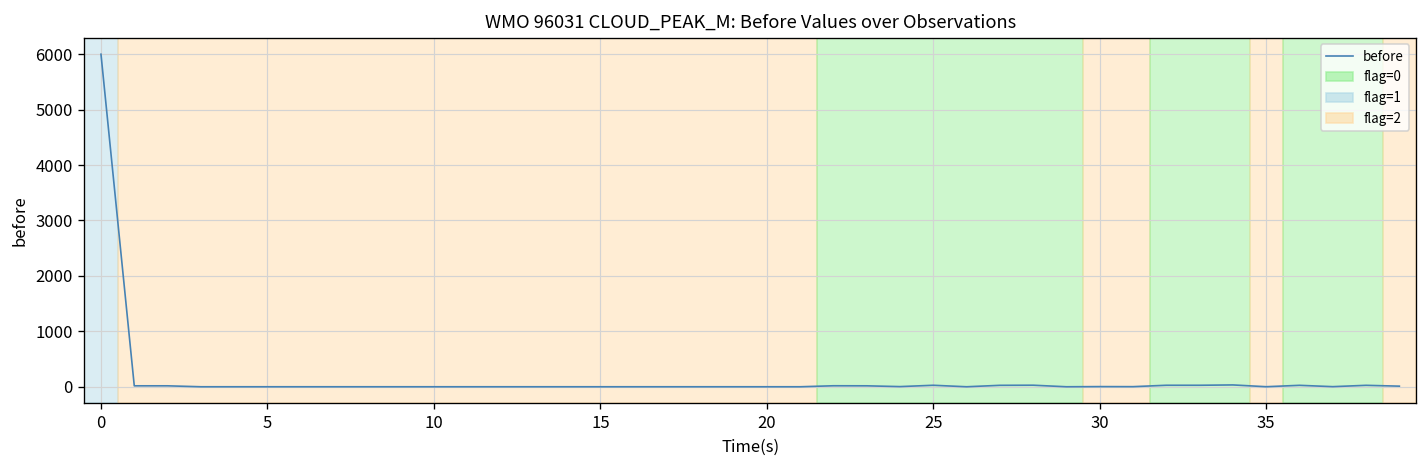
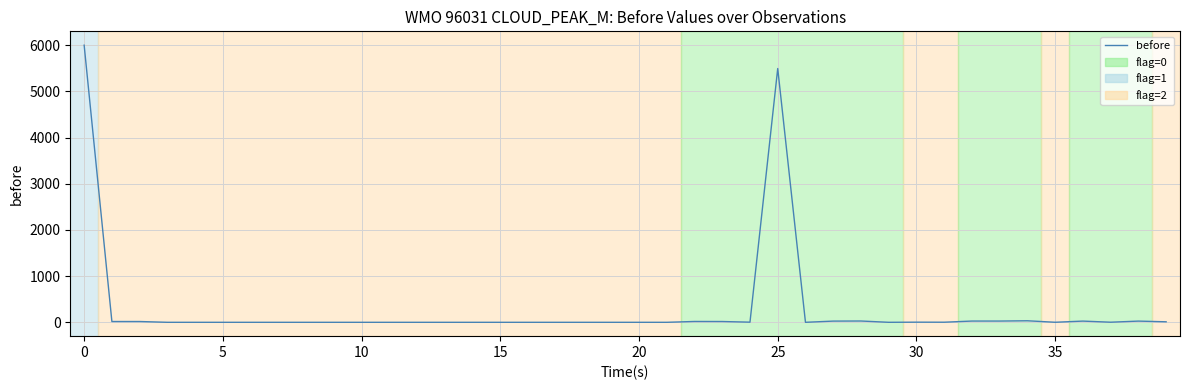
25: 0 -> 5500
